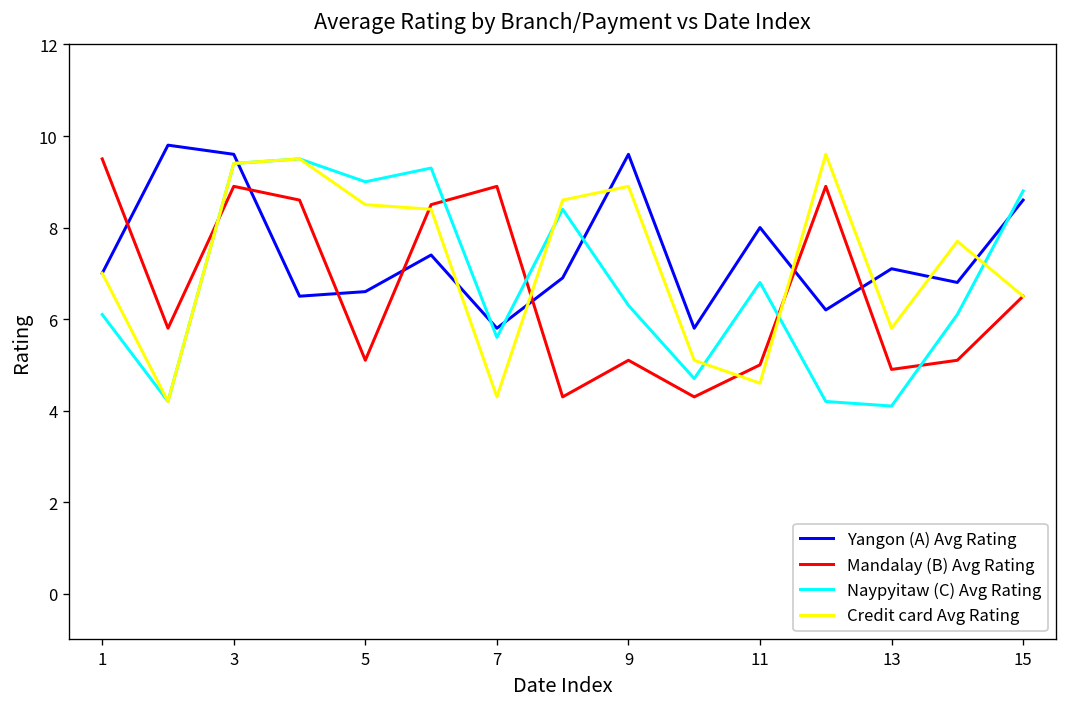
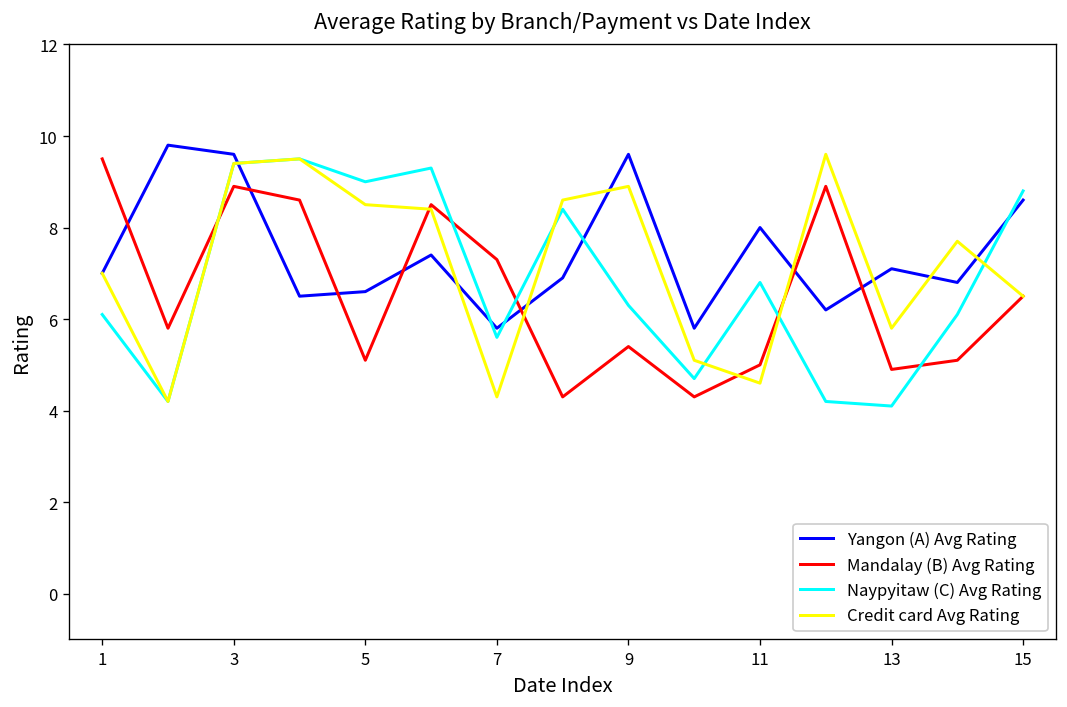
Mandalay (B) Avg Rating, 7: 8.9 -> 7.3
Mandalay (B) Avg Rating, 9: 5.1 -> 5.4
